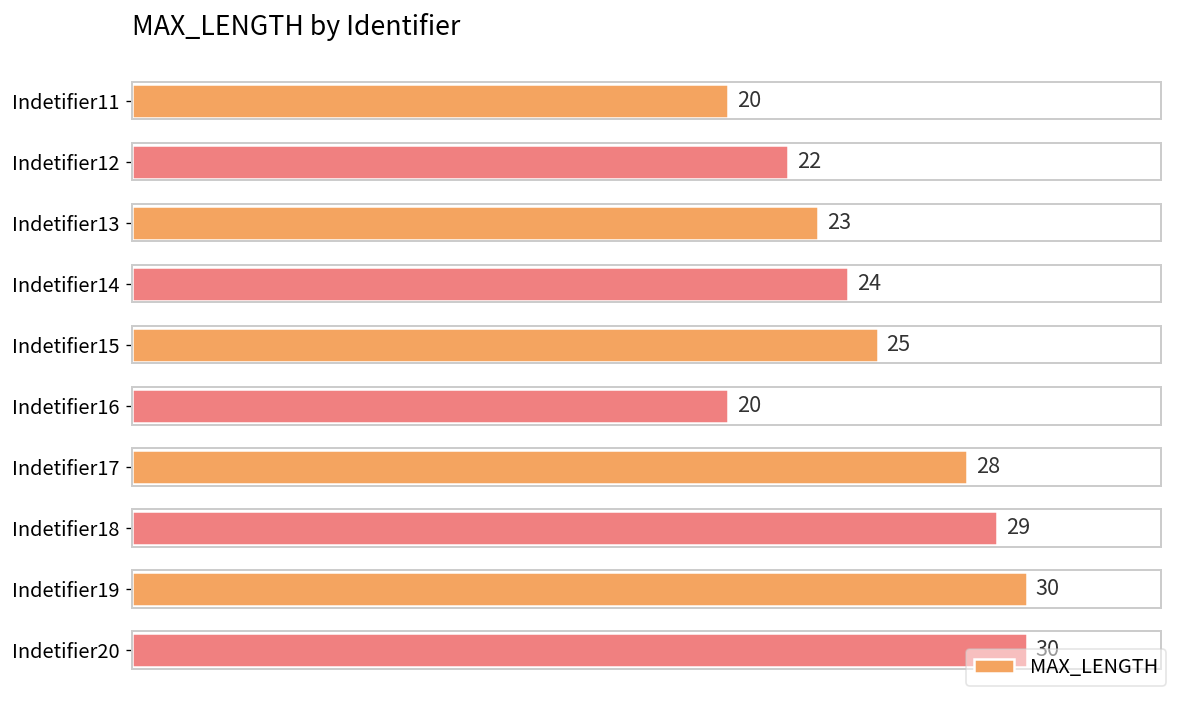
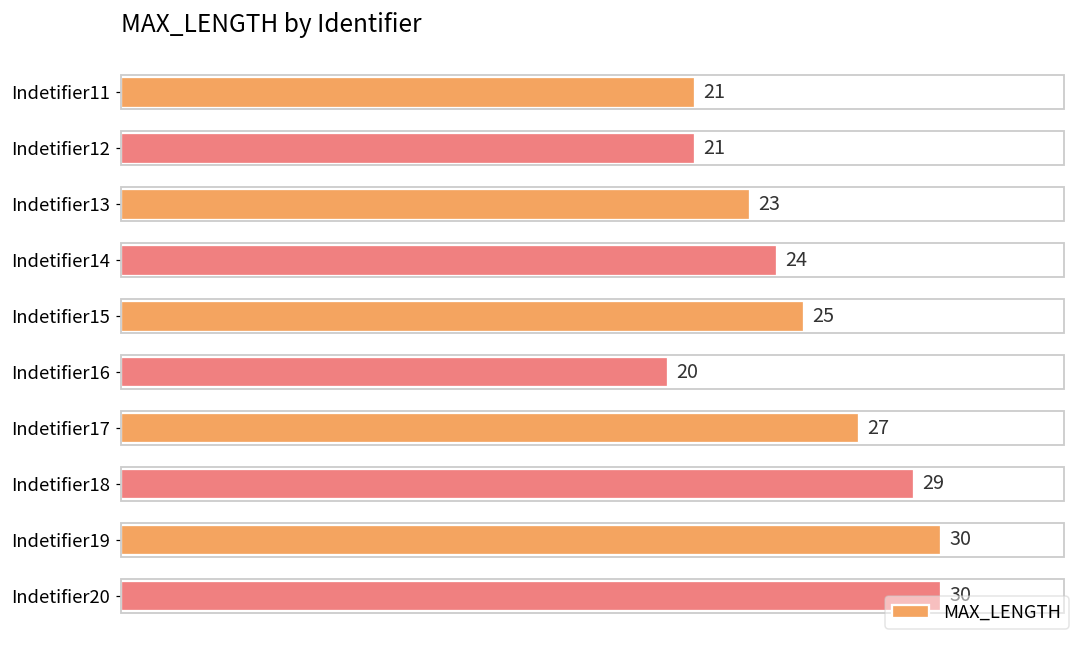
Indetifier11: 20 -> 21
Indetifier12: 22 -> 21
Indetifier17: 28 -> 27
